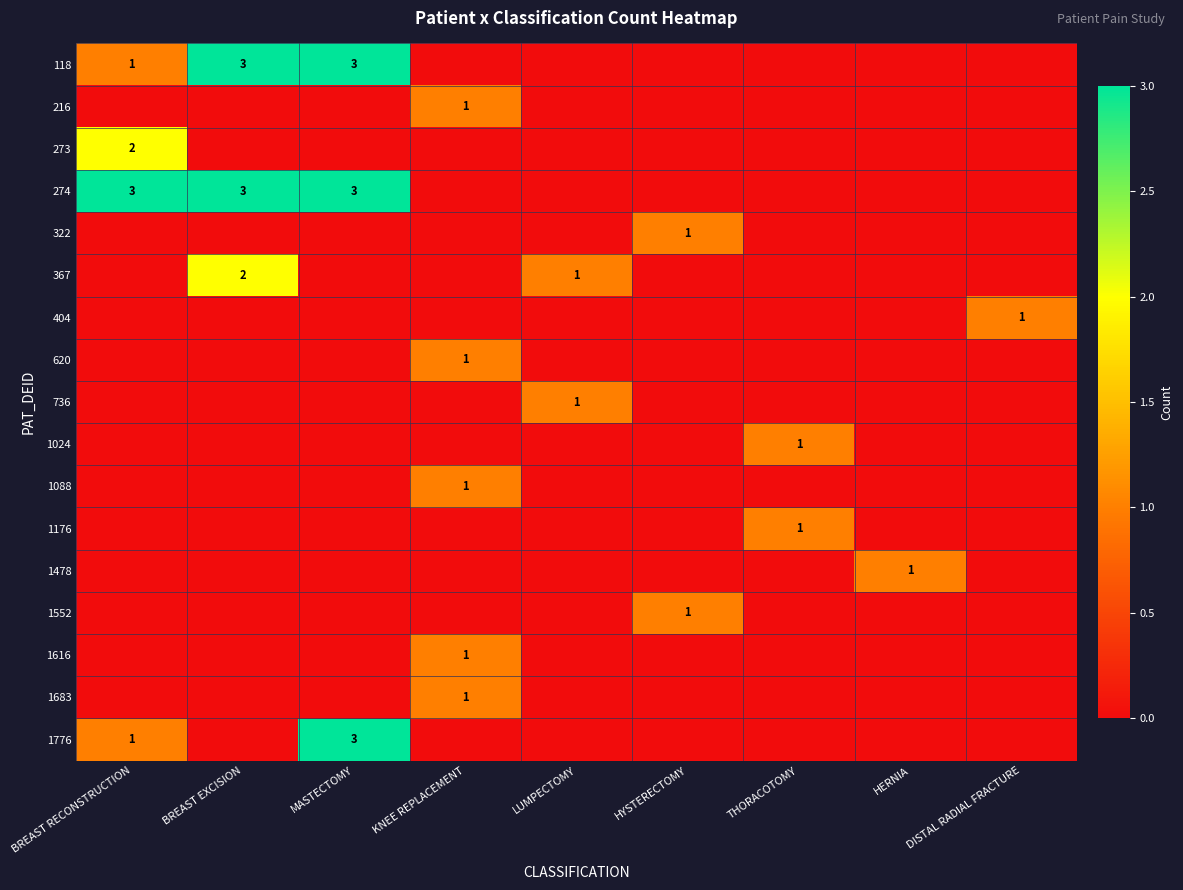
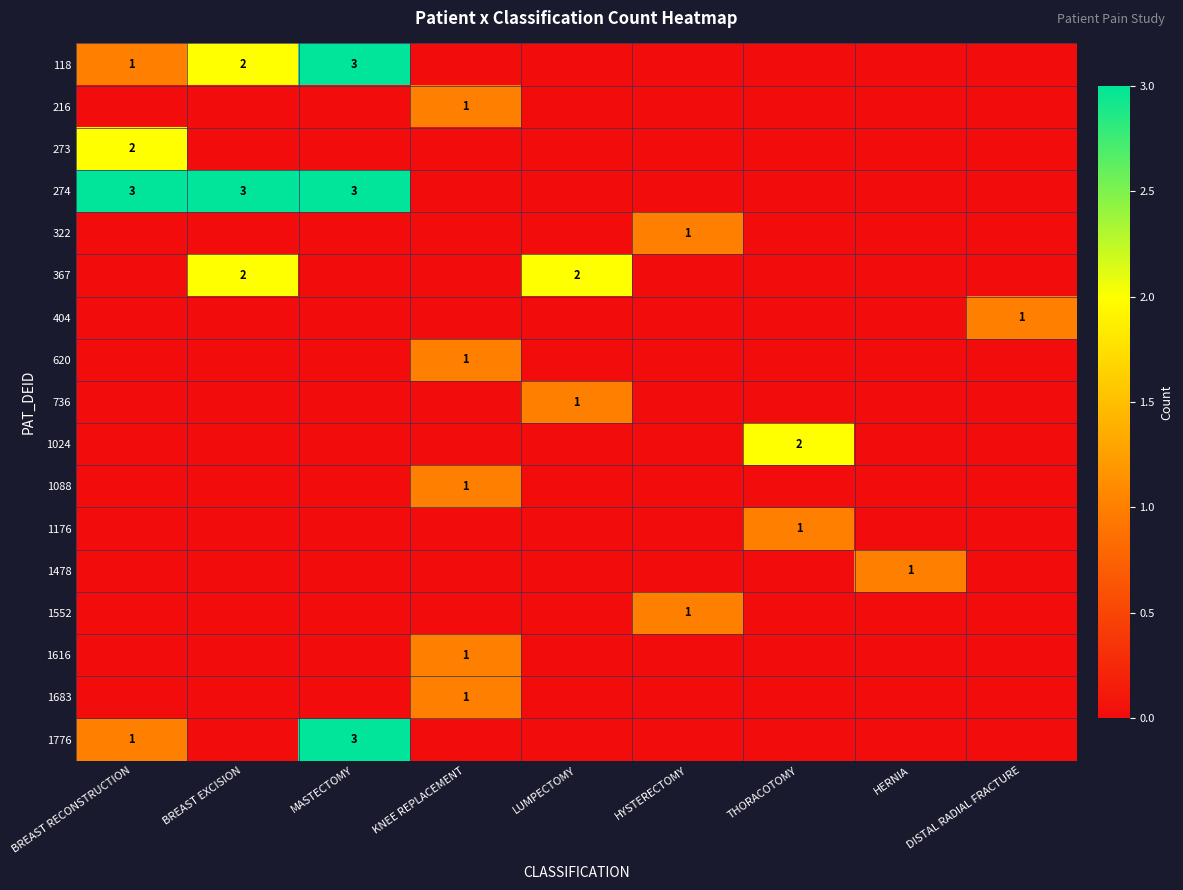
118, BREAST EXCISION: 3 -> 2
367, LUMPECTOMY: 1 -> 2
1024, THORACOTOMY: 1 -> 2
